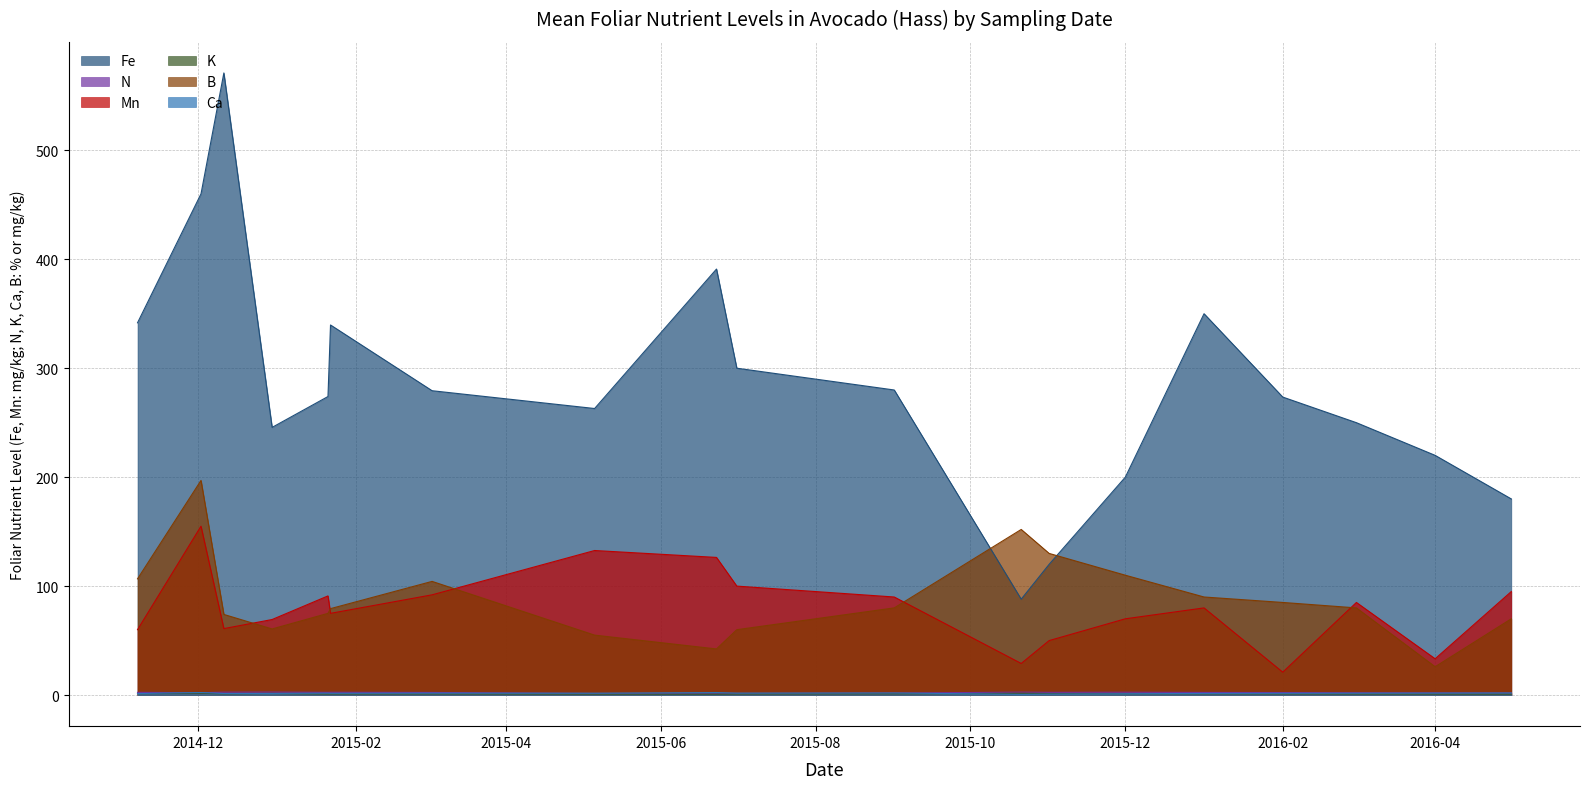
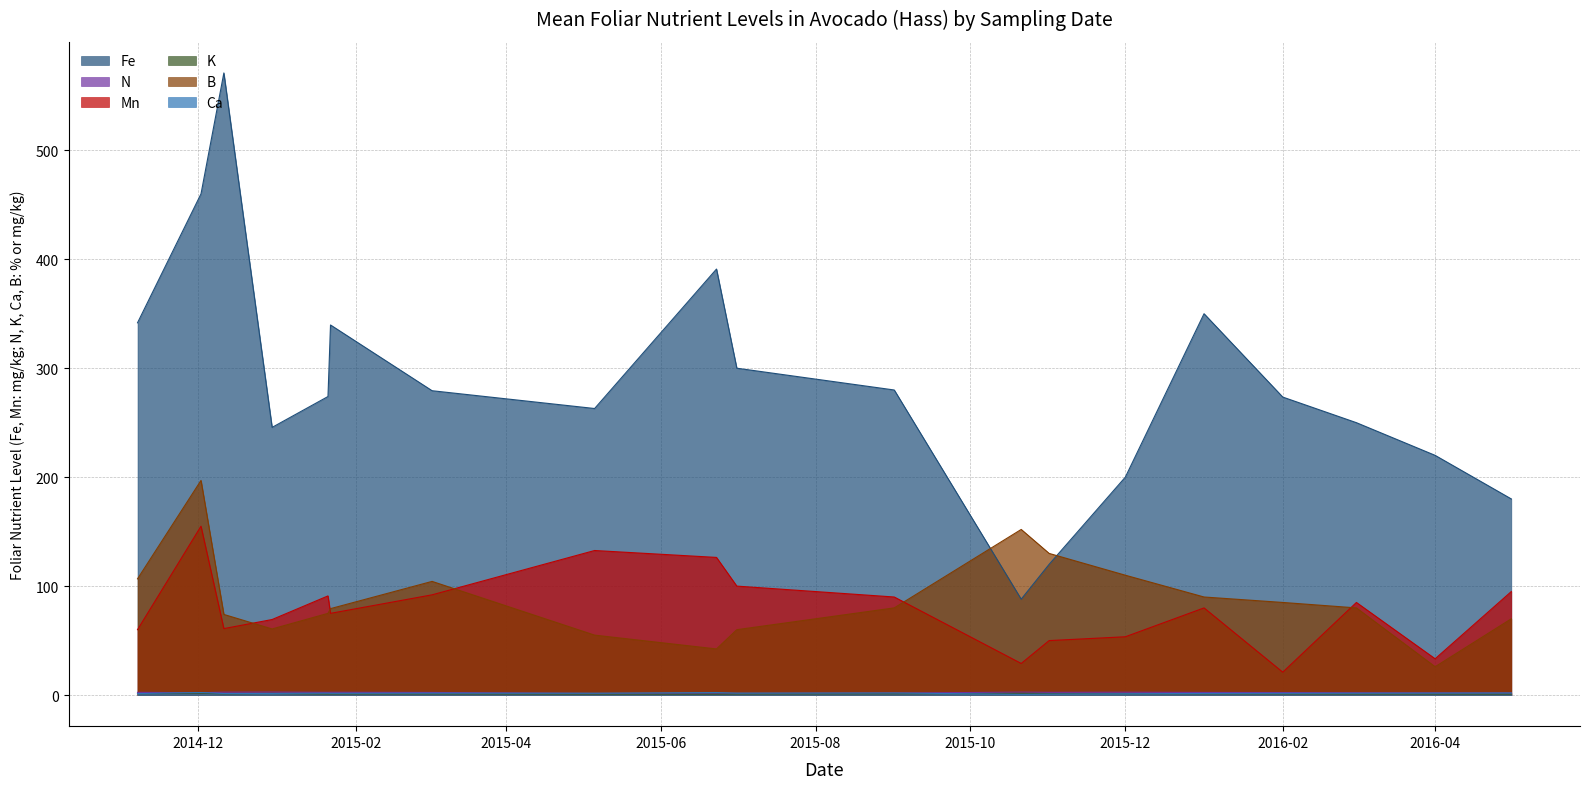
Mn, 2015-12: 70 -> 54
